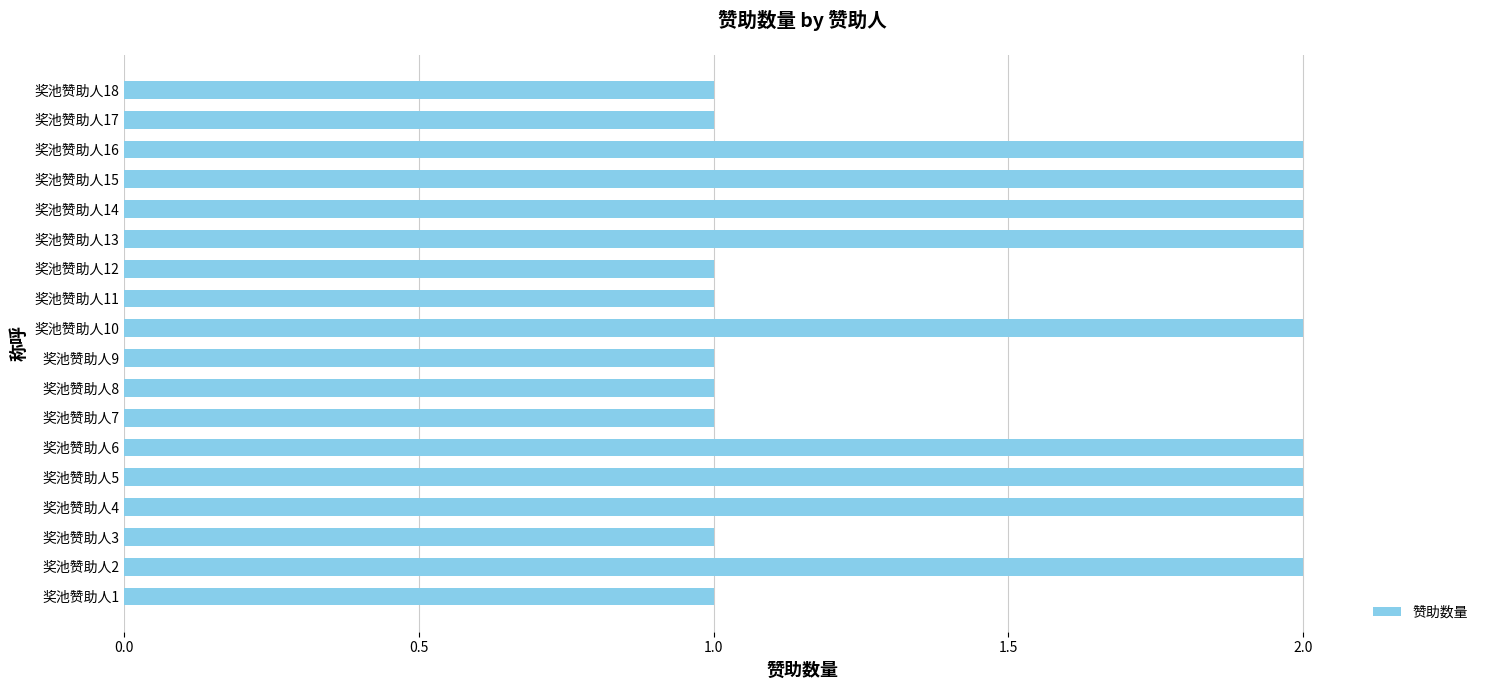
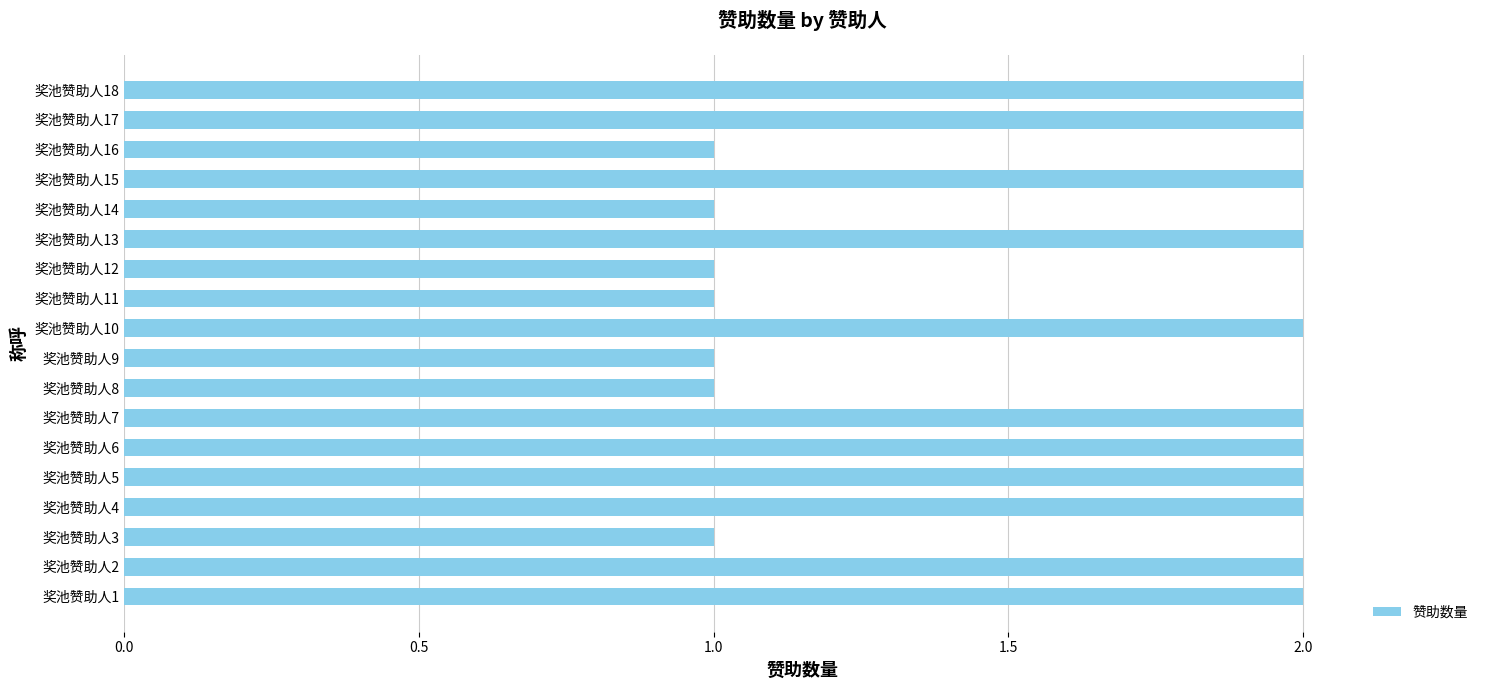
奖池赞助人18: 1 -> 2
奖池赞助人17: 1 -> 2
奖池赞助人16: 2 -> 1
奖池赞助人14: 2 -> 1
奖池赞助人7: 1 -> 2
奖池赞助人1: 1 -> 2
